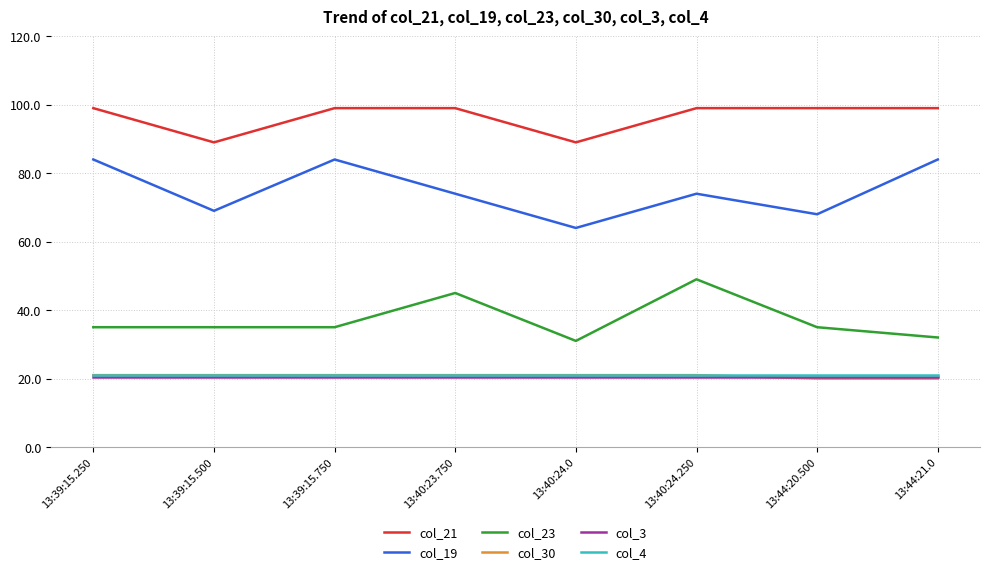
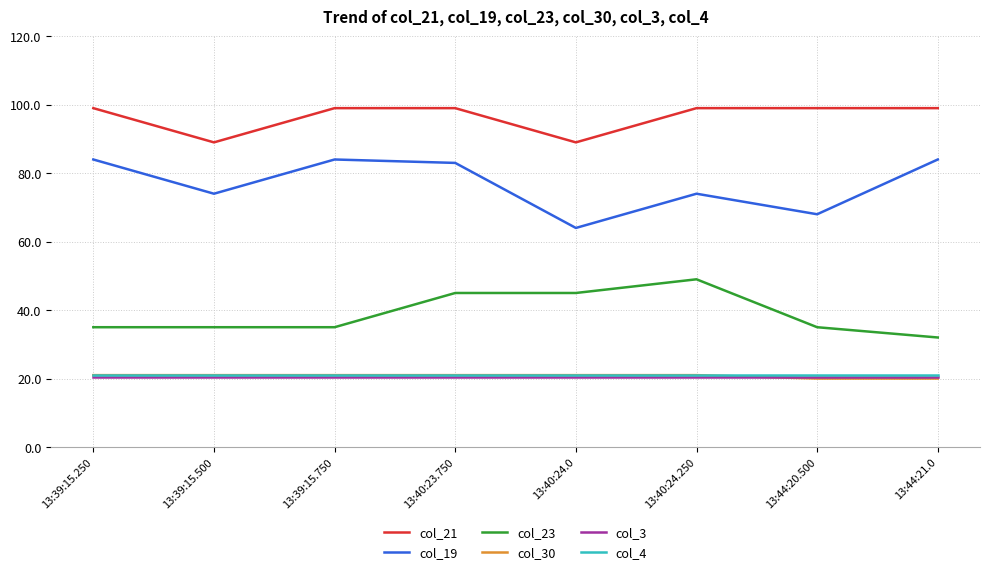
col_19, 13:39:15.500: 69 -> 74
col_19, 13:40:23.750: 74 -> 83
col_23, 13:40:24.0: 31 -> 45
